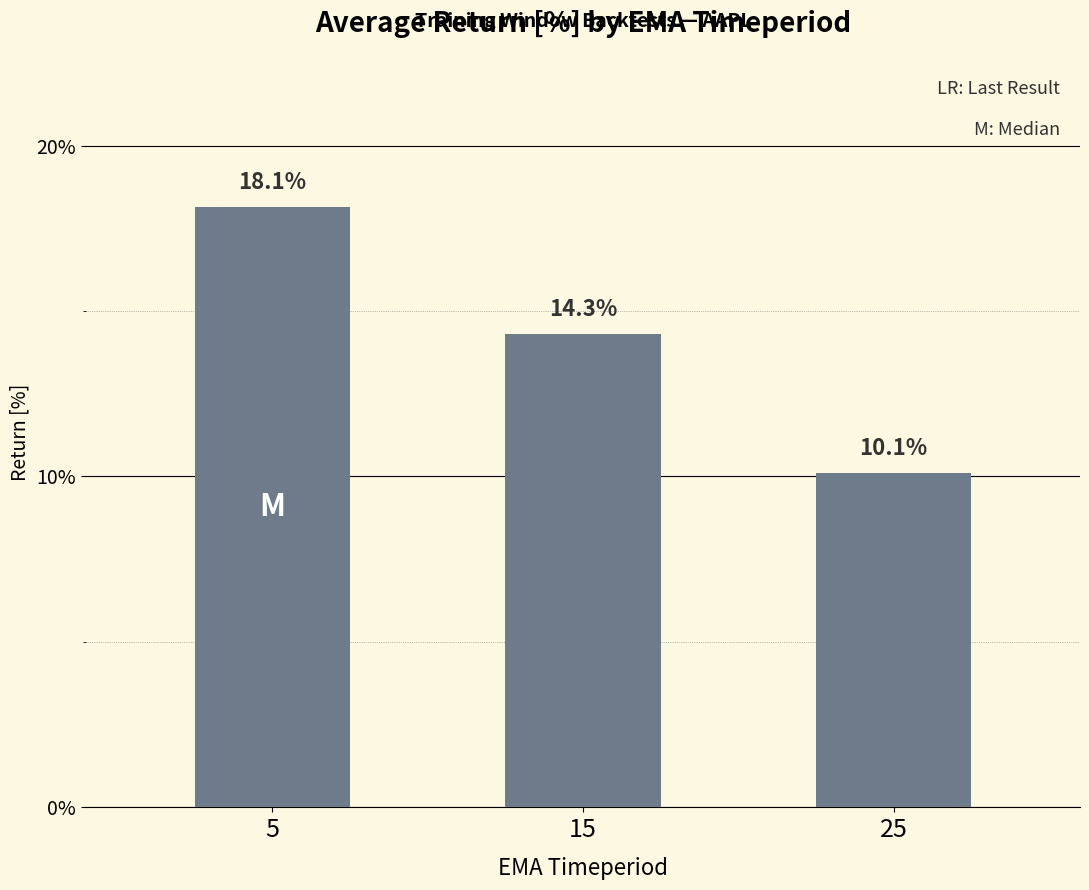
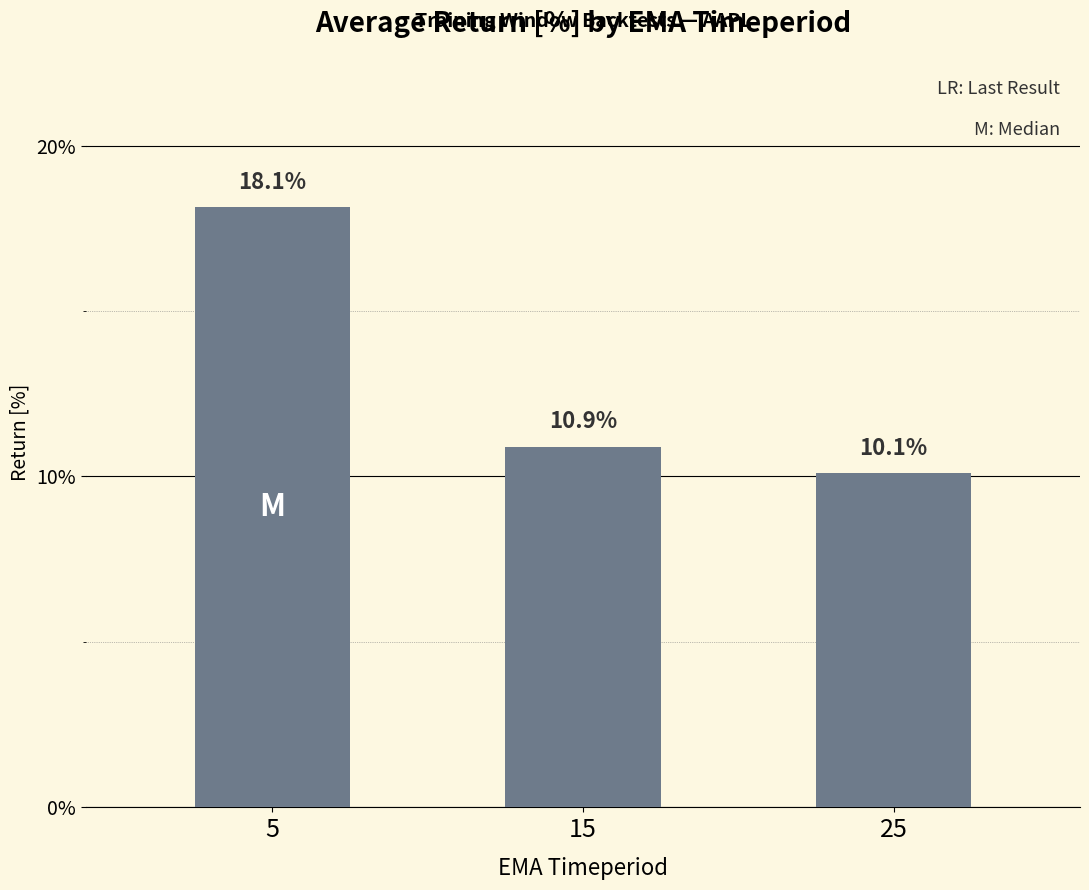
15: 14.3% -> 10.9%
